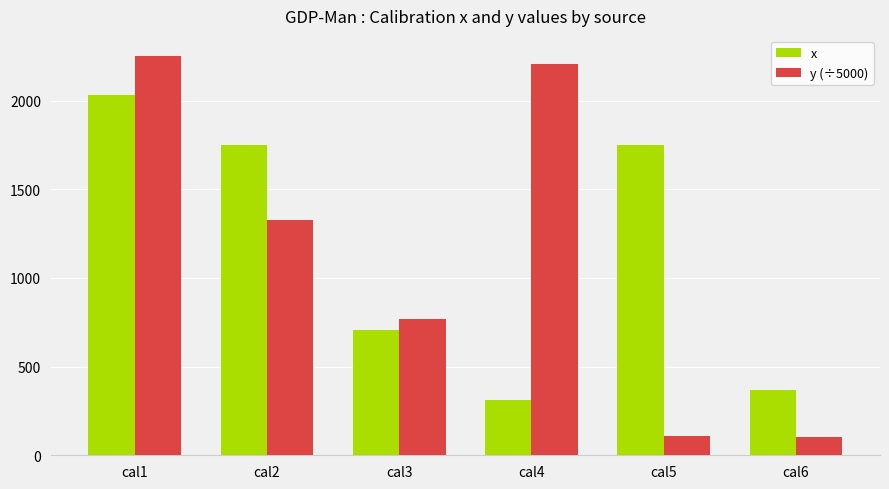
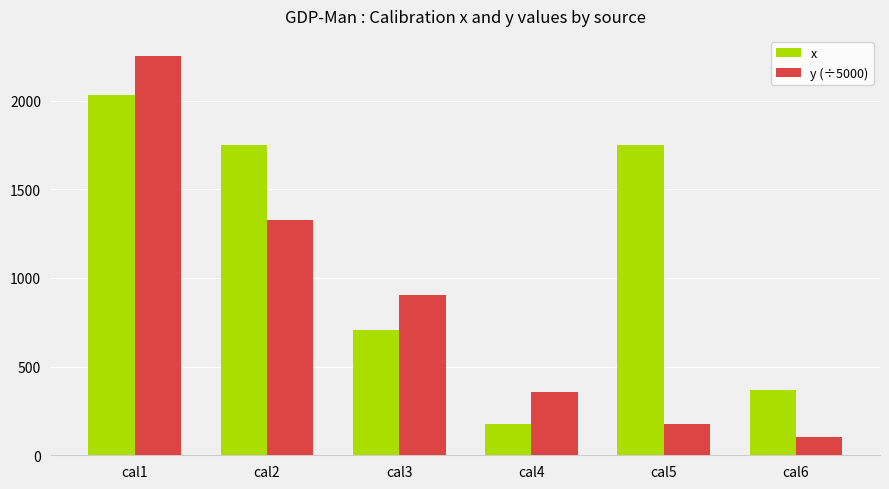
y (÷5000), cal3: 770 -> 900
x, cal4: 310 -> 180
y (÷5000), cal4: 2210 -> 360
y (÷5000), cal5: 110 -> 170
